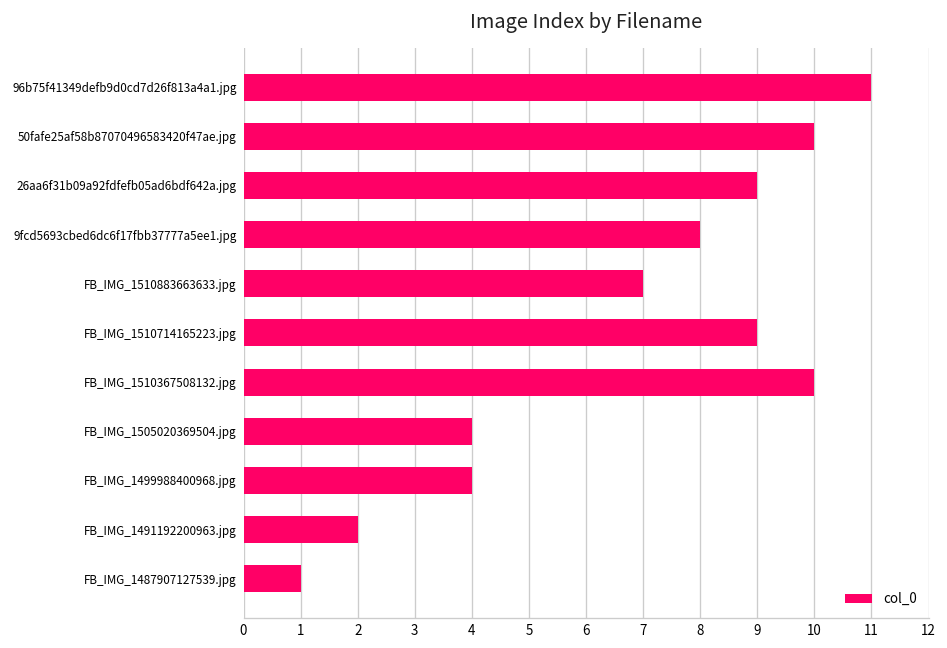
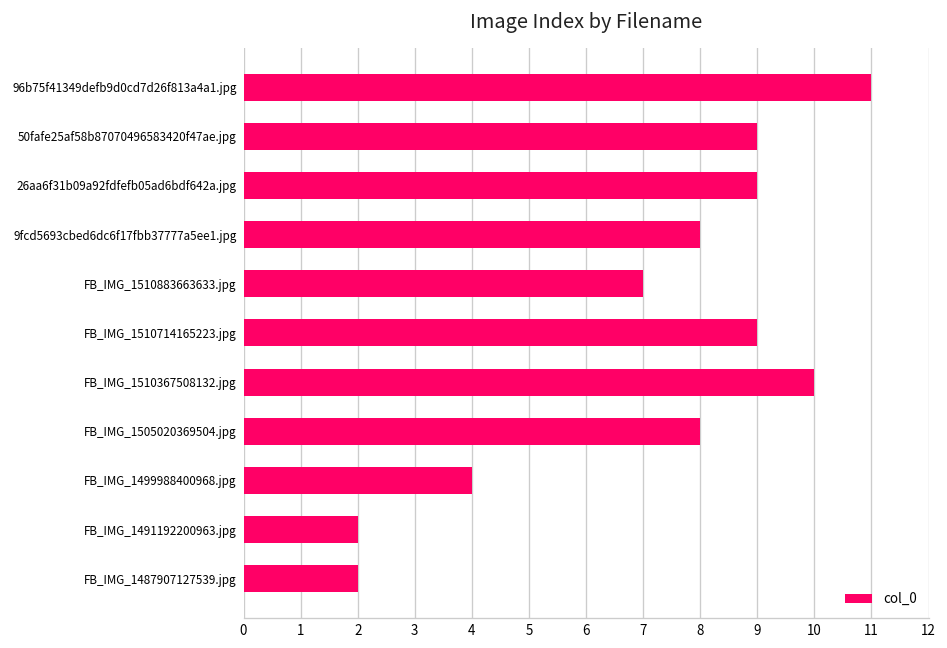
50fafe25af58b87070496583420f47ae.jpg: 10 -> 9
FB_IMG_1505020369504.jpg: 4 -> 8
FB_IMG_1487907127539.jpg: 1 -> 2
